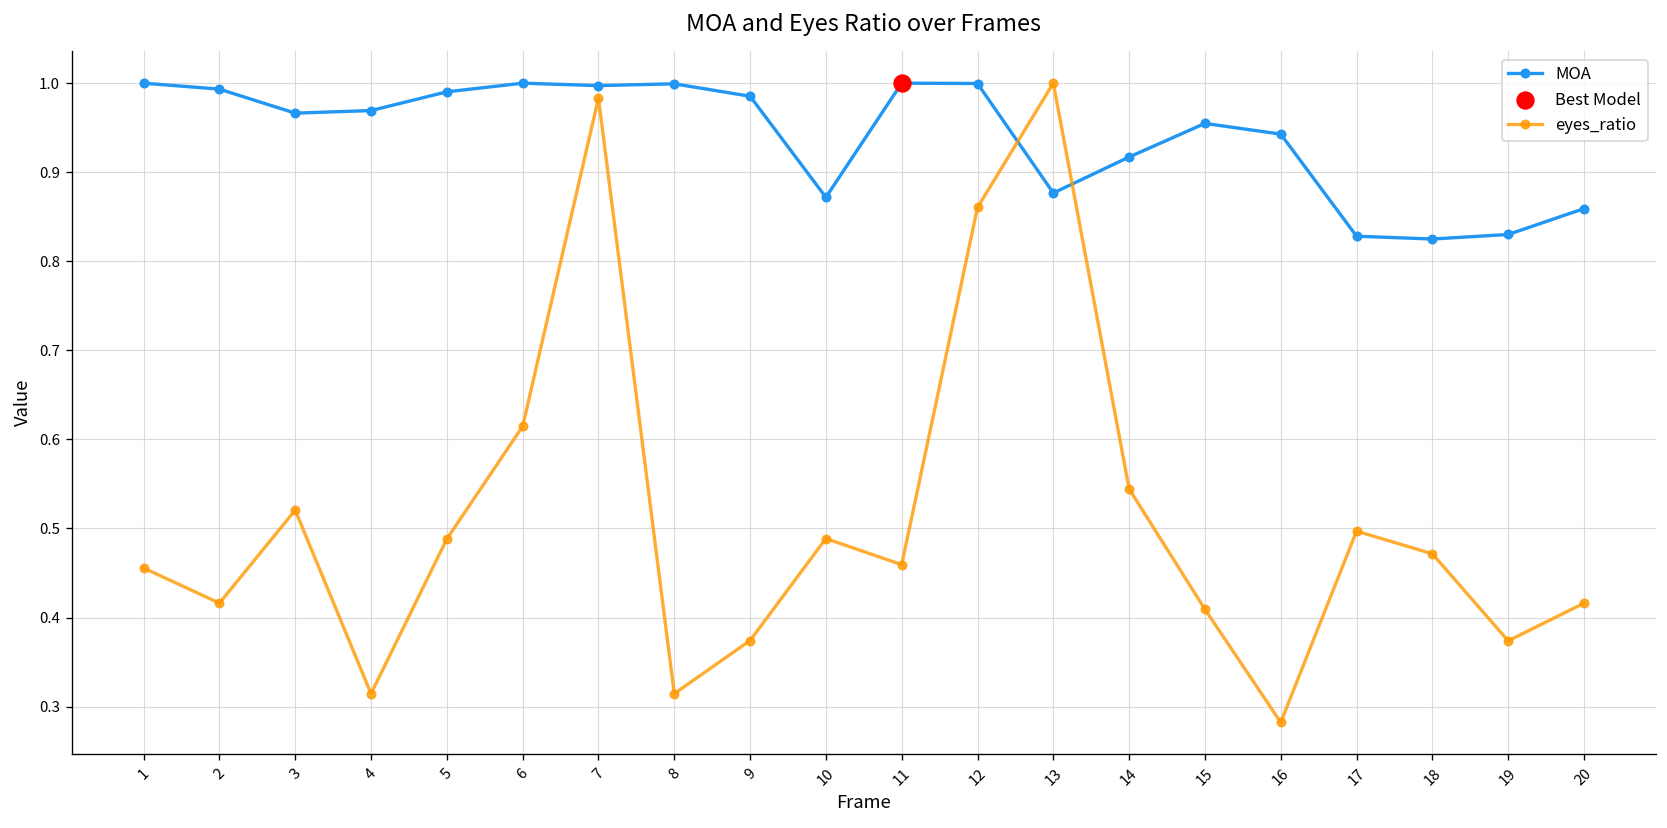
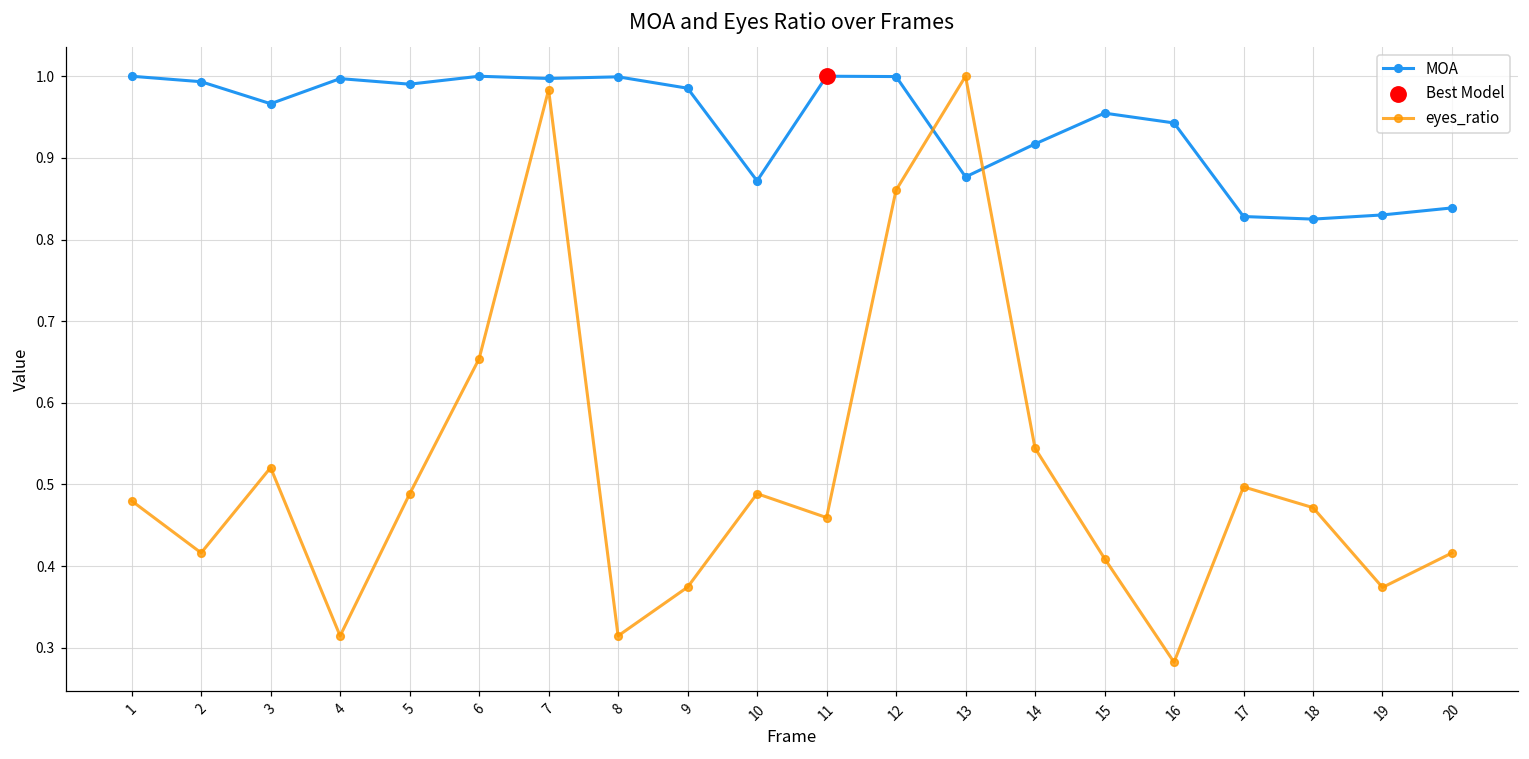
eyes_ratio, 1: 0.46 -> 0.48
MOA, 4: 0.97 -> 1.00
eyes_ratio, 6: 0.61 -> 0.65
MOA, 20: 0.86 -> 0.84
